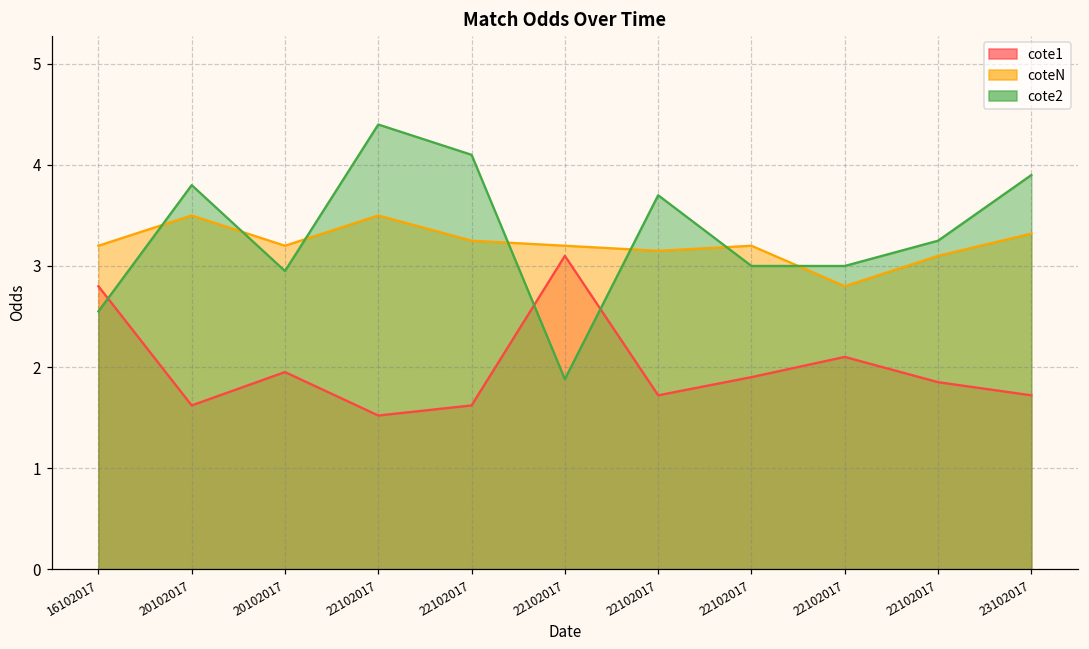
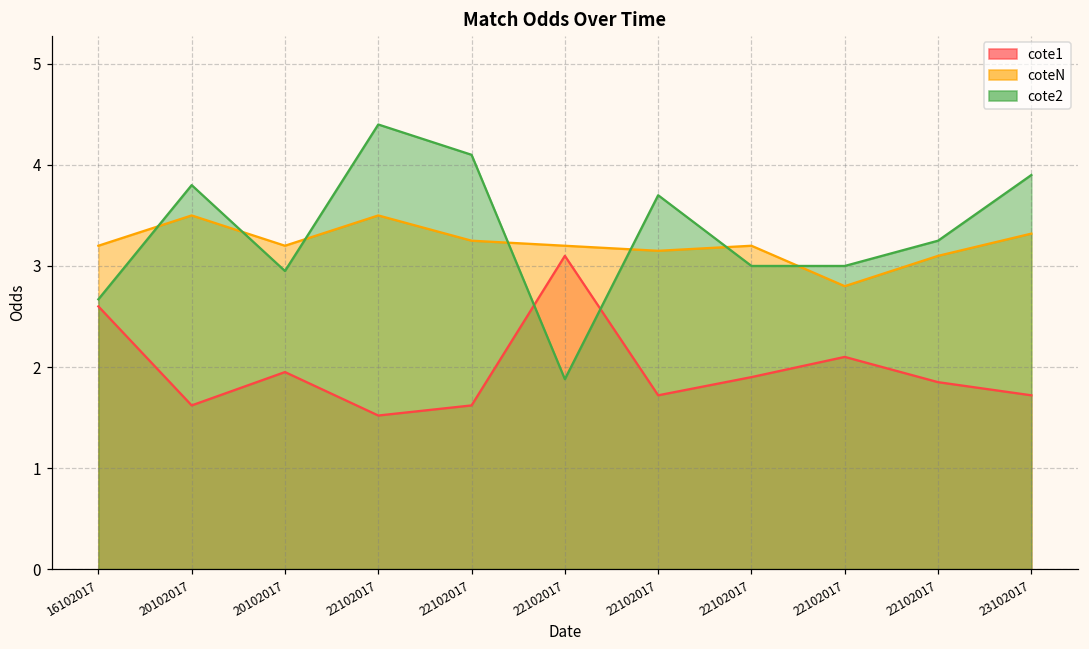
cote1, 16102017: 2.8 -> 2.6
cote2, 16102017: 2.6 -> 2.7
